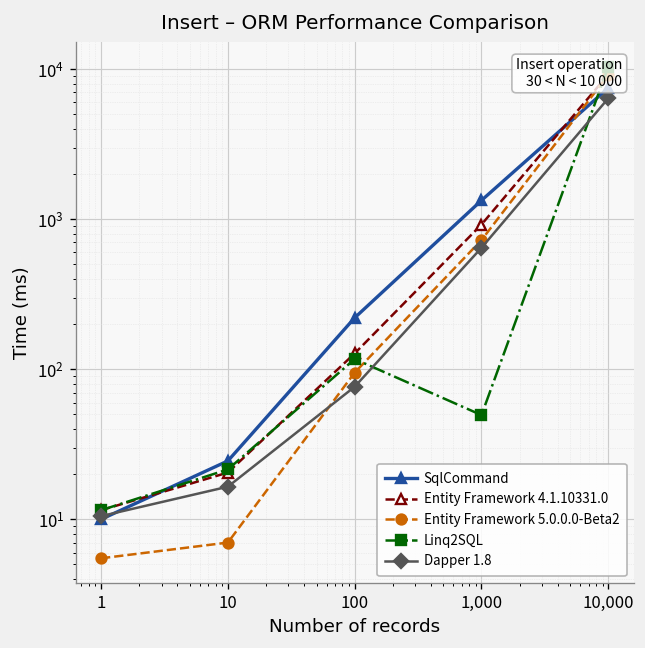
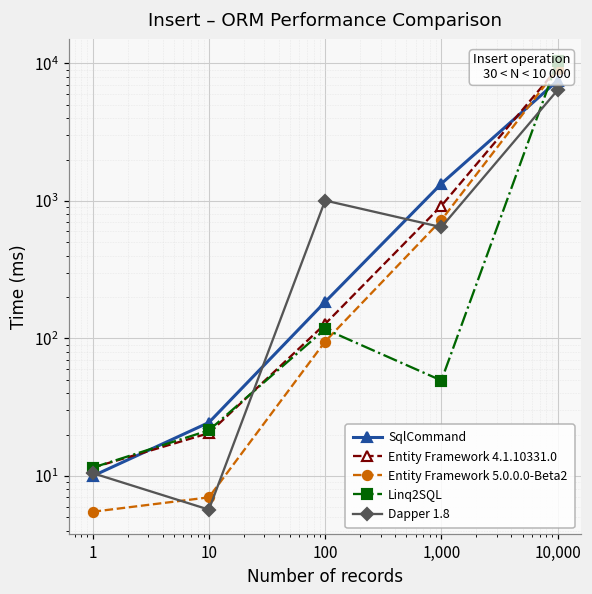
Dapper 1.8, 10: 17 -> 6
SqlCommand, 100: 220 -> 180
Dapper 1.8, 100: 80 -> 1000
